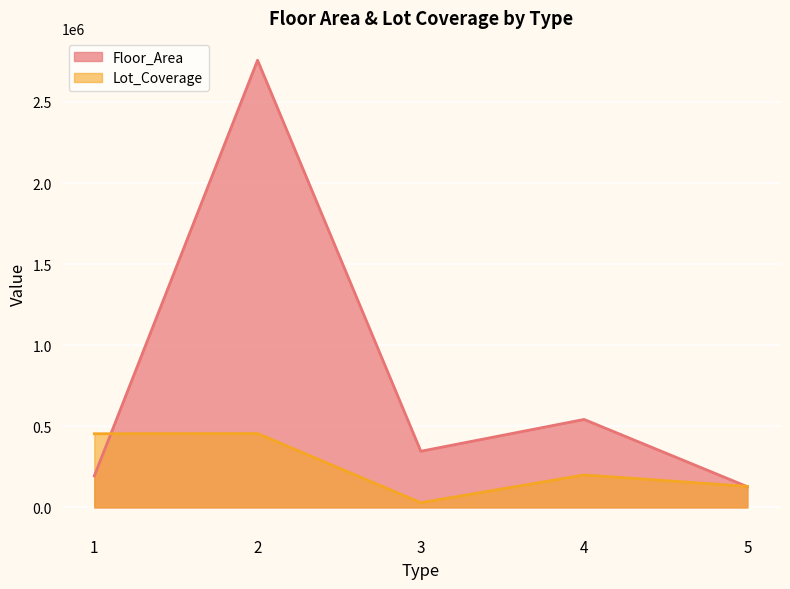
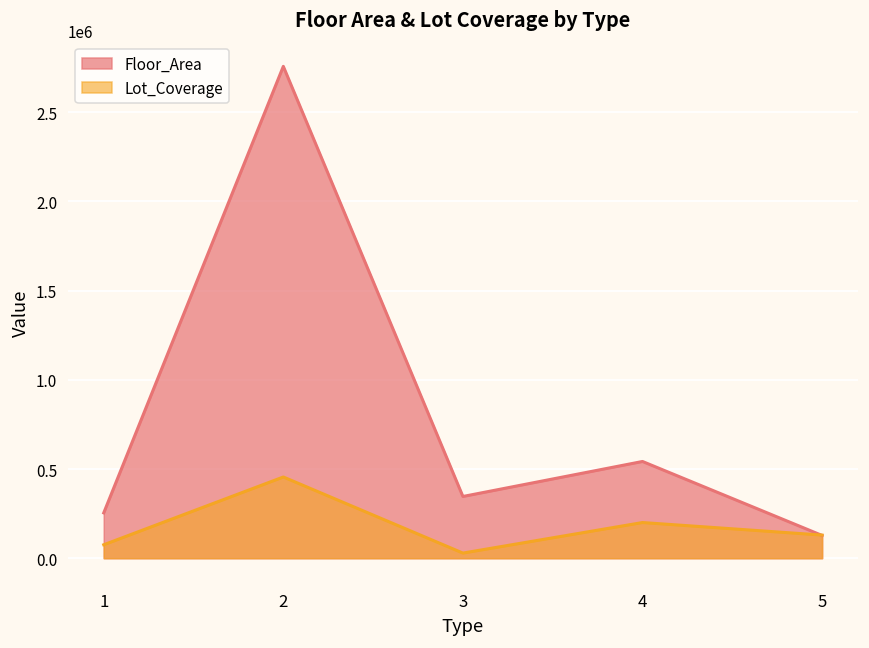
Floor_Area, 1: 190000 -> 250000
Lot_Coverage, 1: 450000 -> 80000
